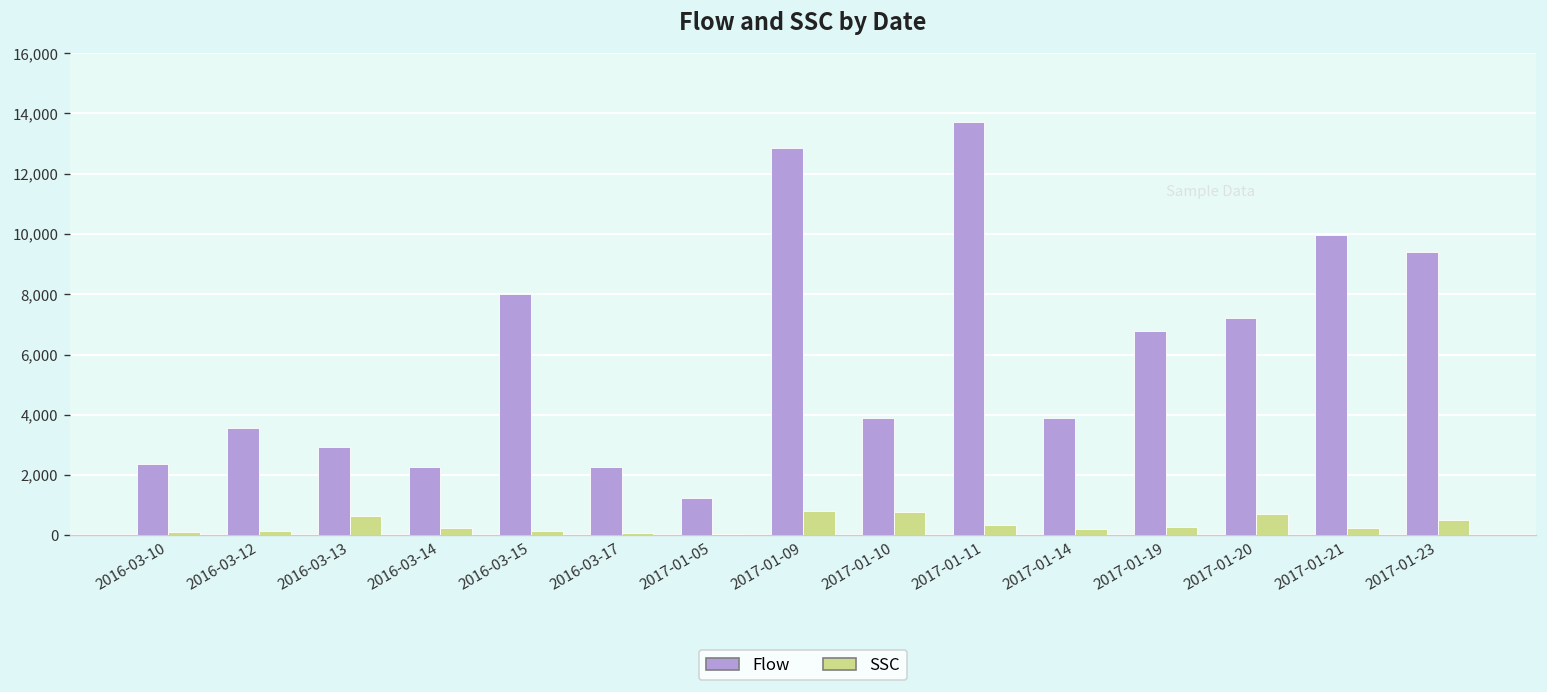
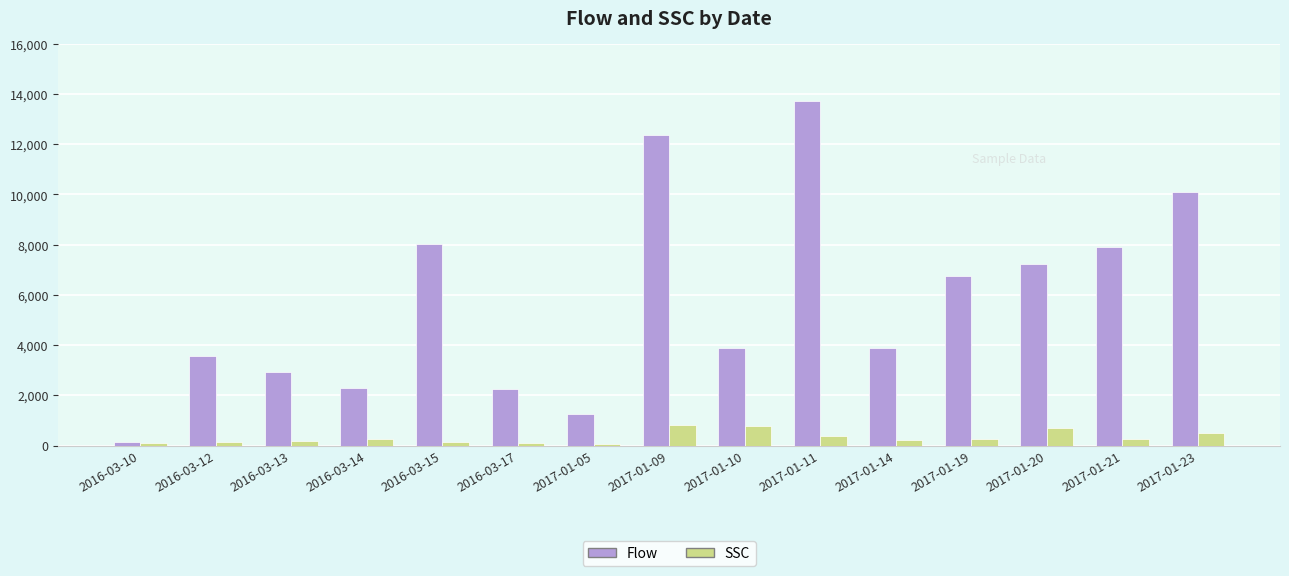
Flow, 2016-03-10: 2,400 -> 100
SSC, 2016-03-13: 600 -> 200
Flow, 2017-01-09: 12,900 -> 12,400
Flow, 2017-01-21: 10,000 -> 7,900
Flow, 2017-01-23: 9,400 -> 10,100
